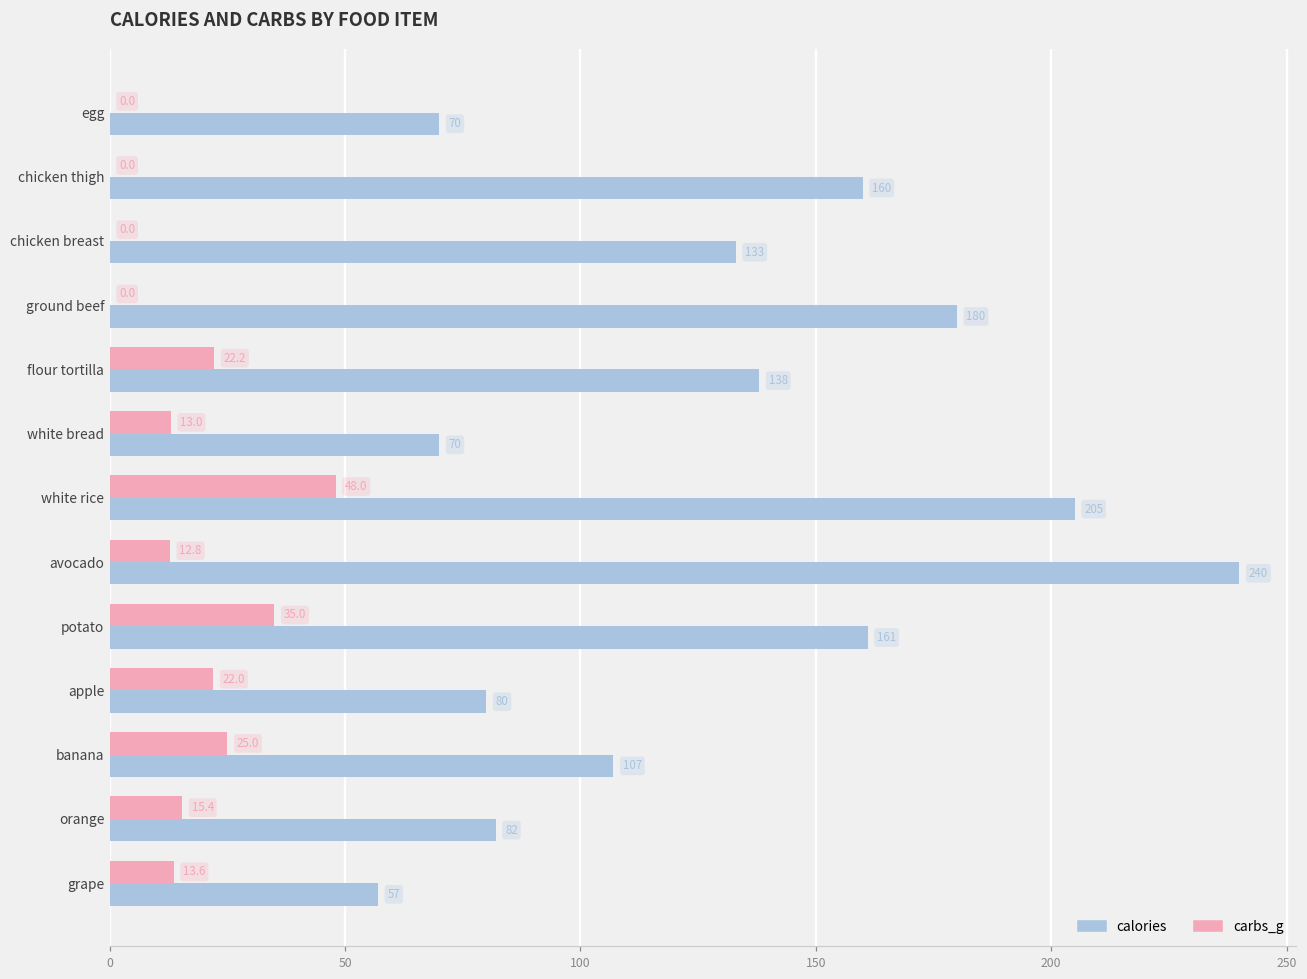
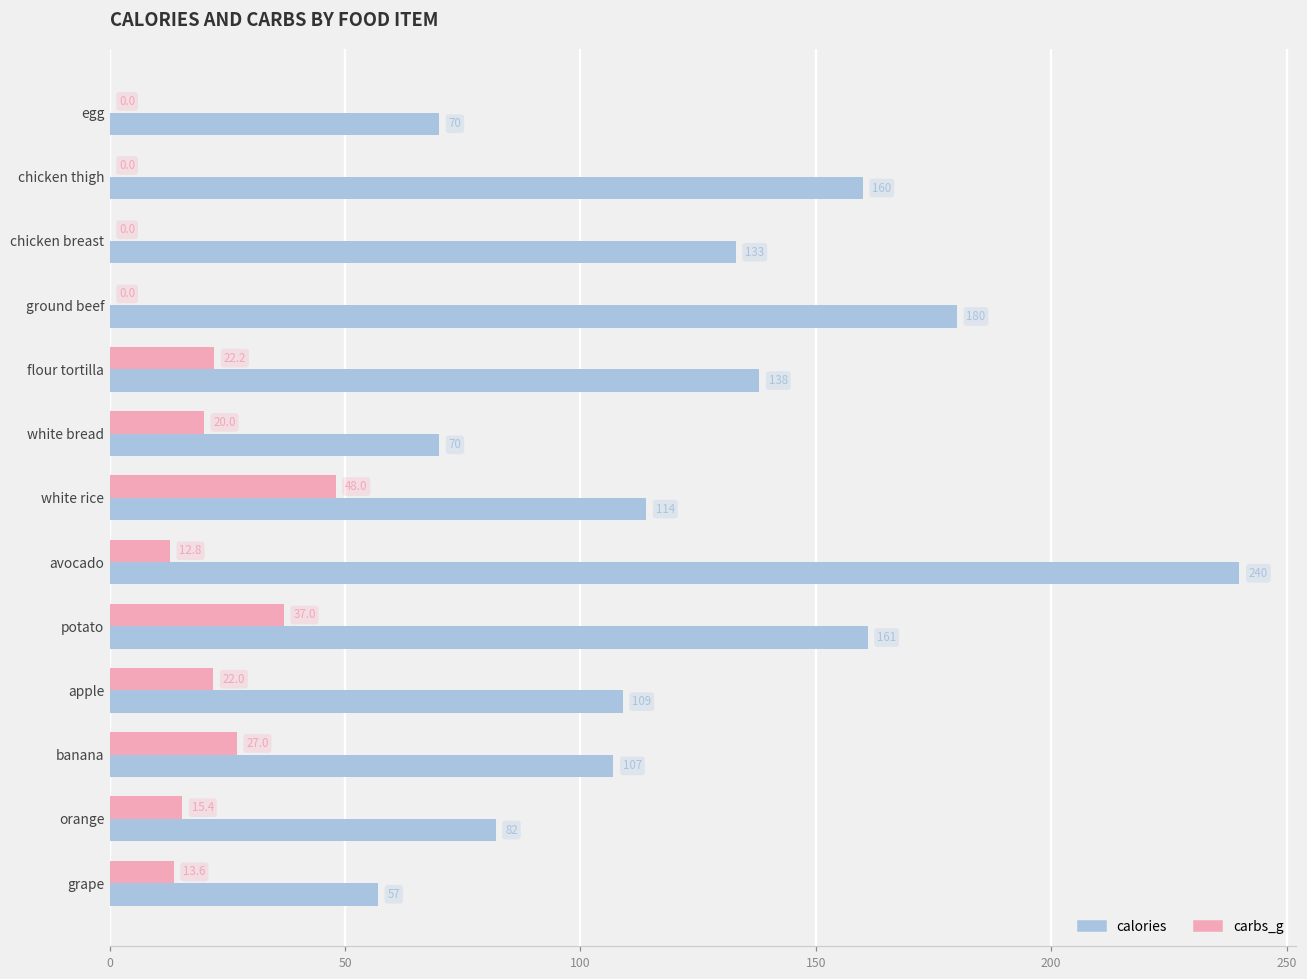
carbs_g, white bread: 13.0 -> 20.0
calories, white rice: 205 -> 114
carbs_g, potato: 35.0 -> 37.0
calories, apple: 80 -> 109
carbs_g, banana: 25.0 -> 27.0
